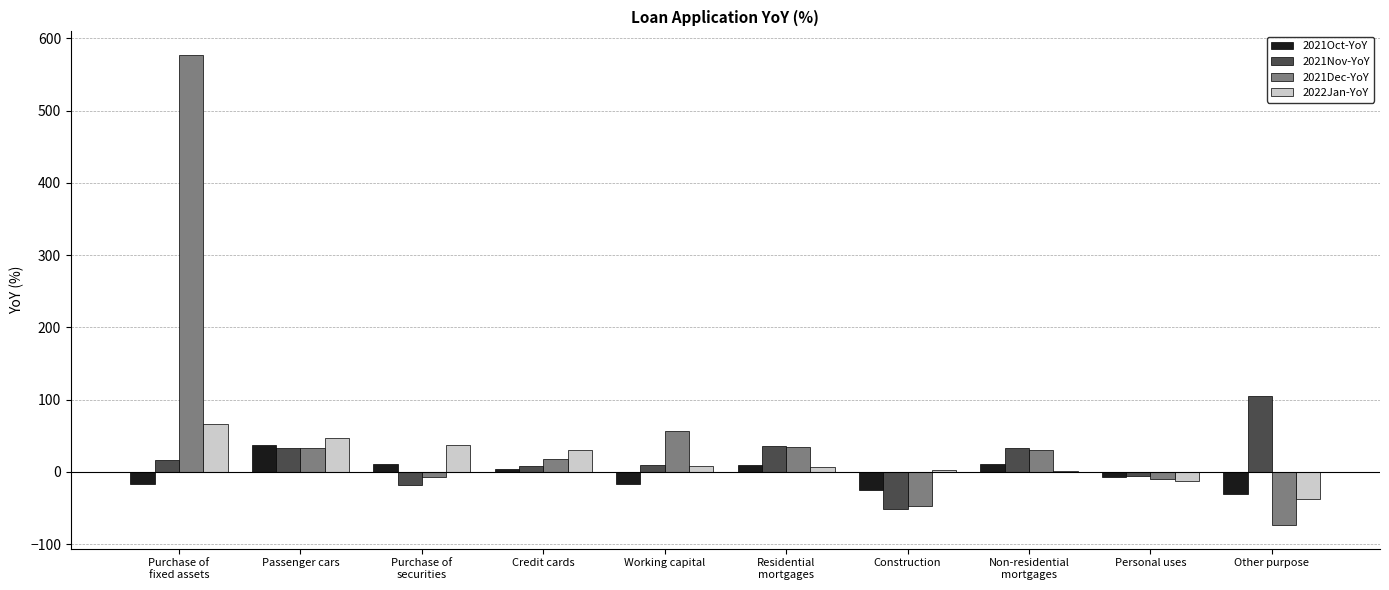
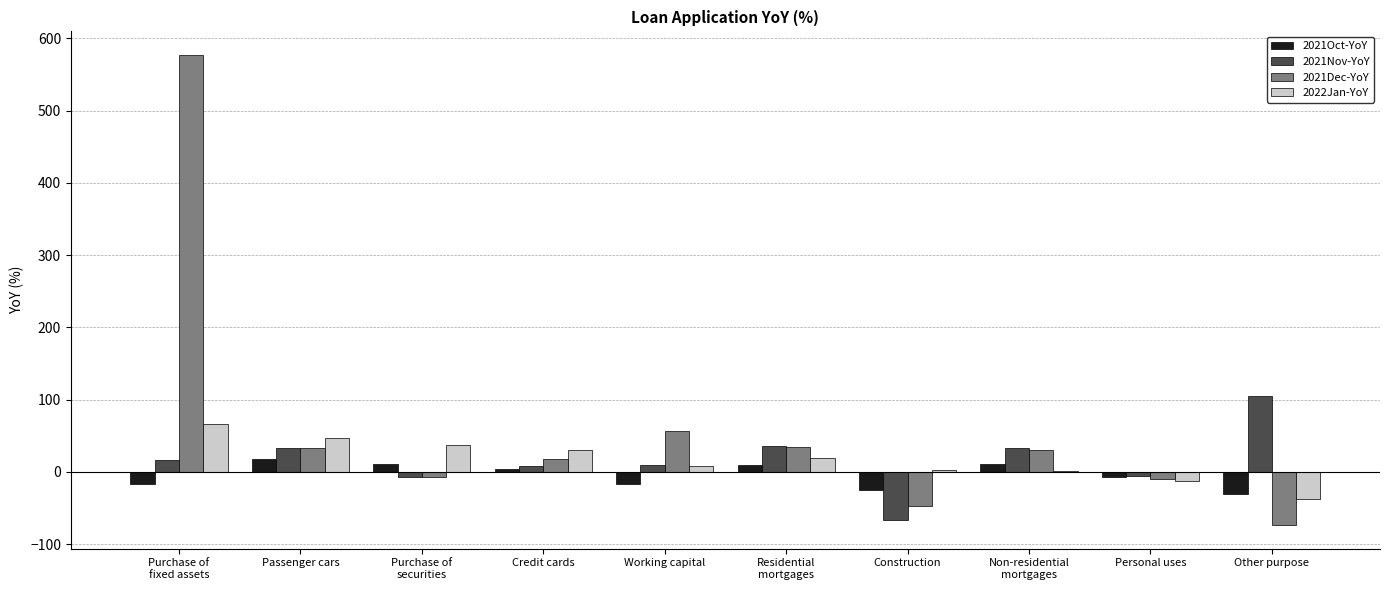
2021Oct-YoY, Passenger cars: 40 -> 20
2021Nov-YoY, Purchase of securities: -20 -> -10
2022Jan-YoY, Residential mortgages: 10 -> 20
2021Nov-YoY, Construction: -50 -> -70
